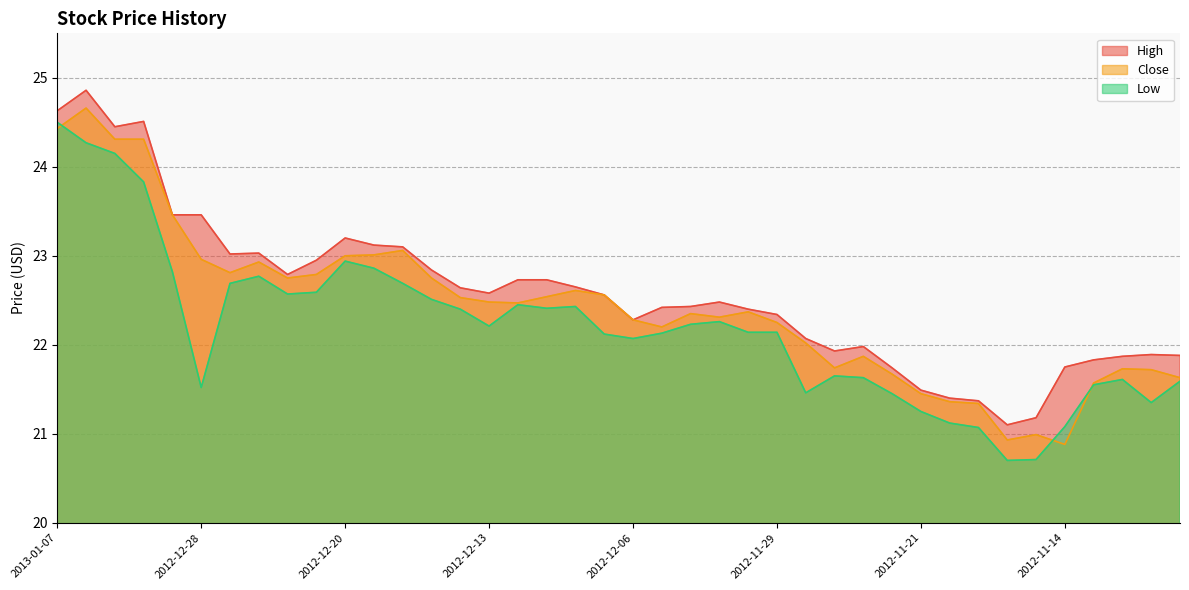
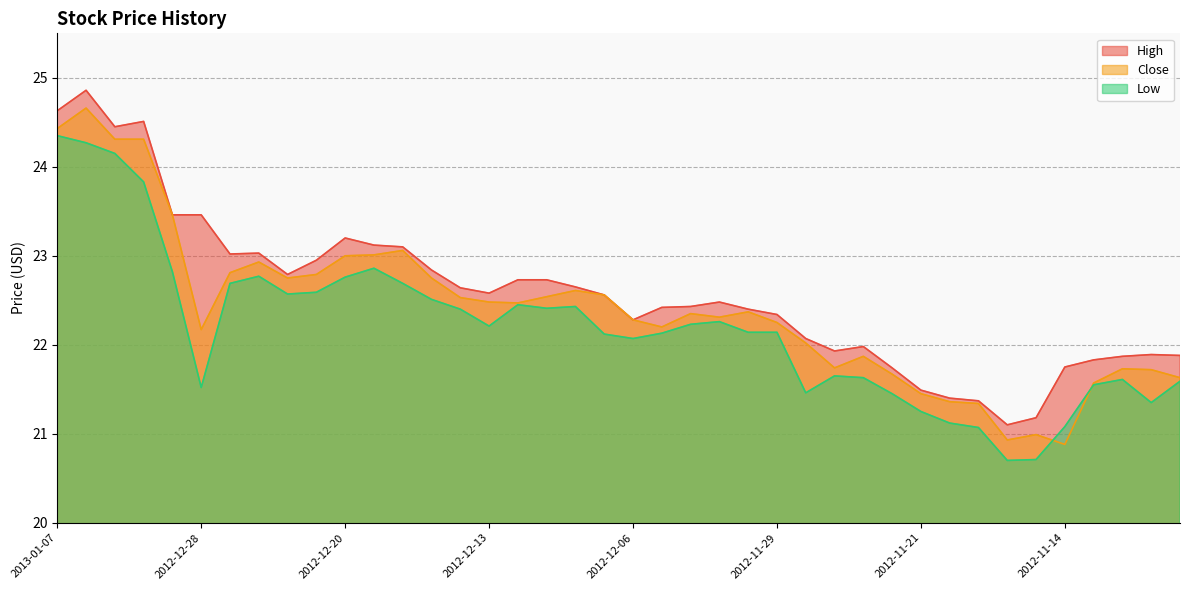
Low, 2013-01-07: 24.5 -> 24.4
Close, 2012-12-28: 23.0 -> 22.2
Low, 2012-12-20: 22.9 -> 22.8
